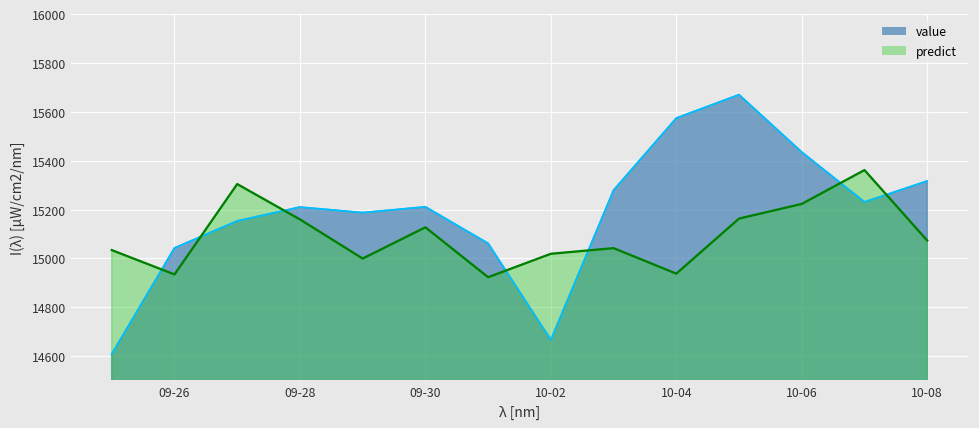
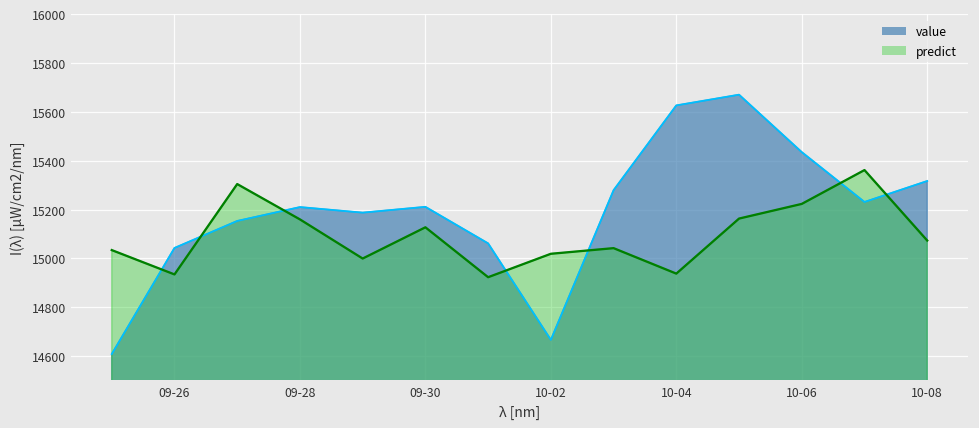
value, 10-04: 15570 -> 15630
